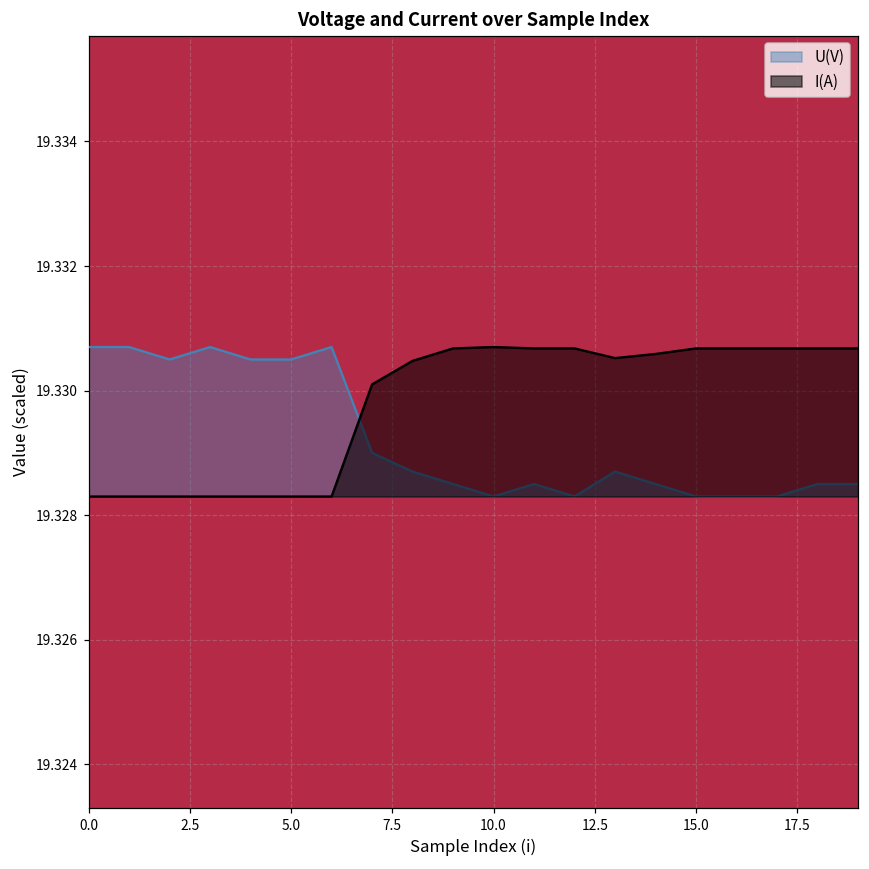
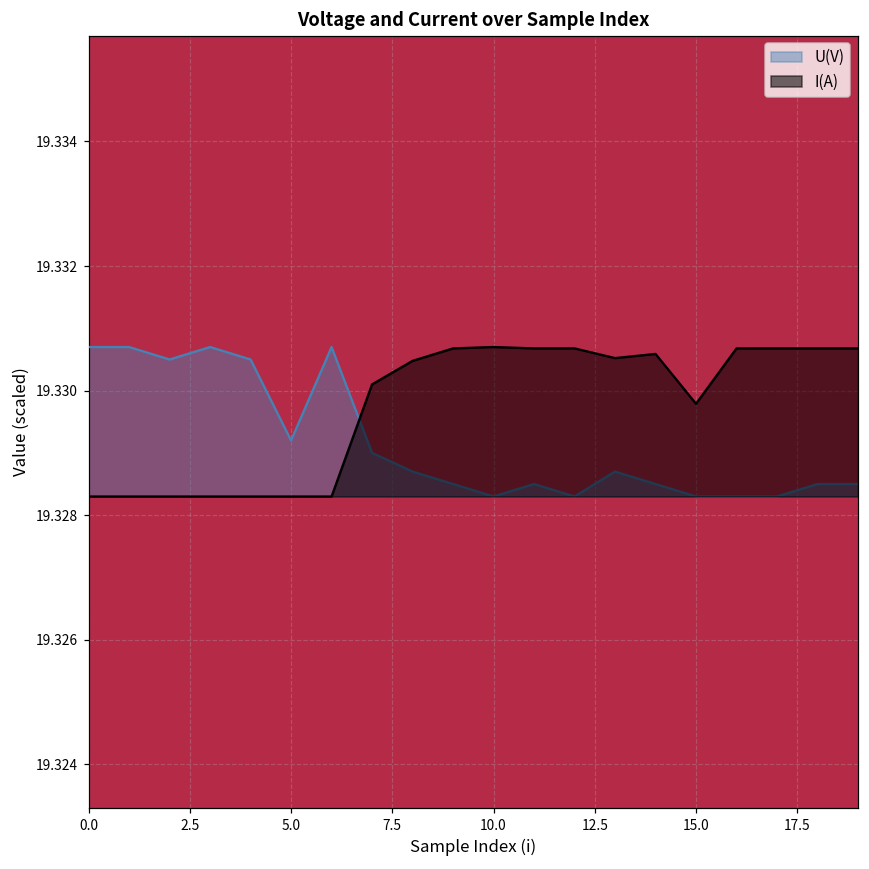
U(V), 5.0: 19.3305 -> 19.3292
I(A), 15.0: 19.3307 -> 19.3298
